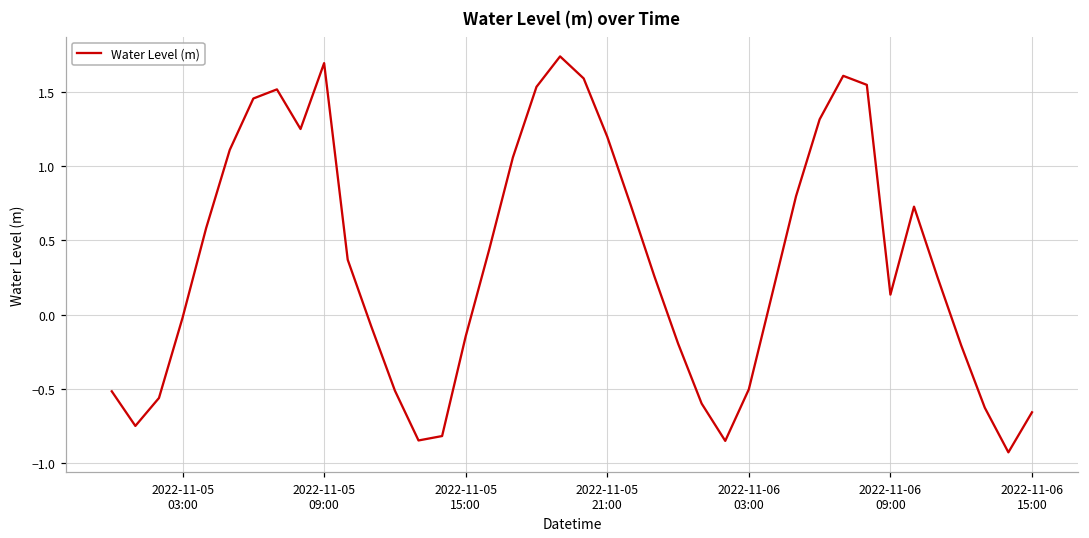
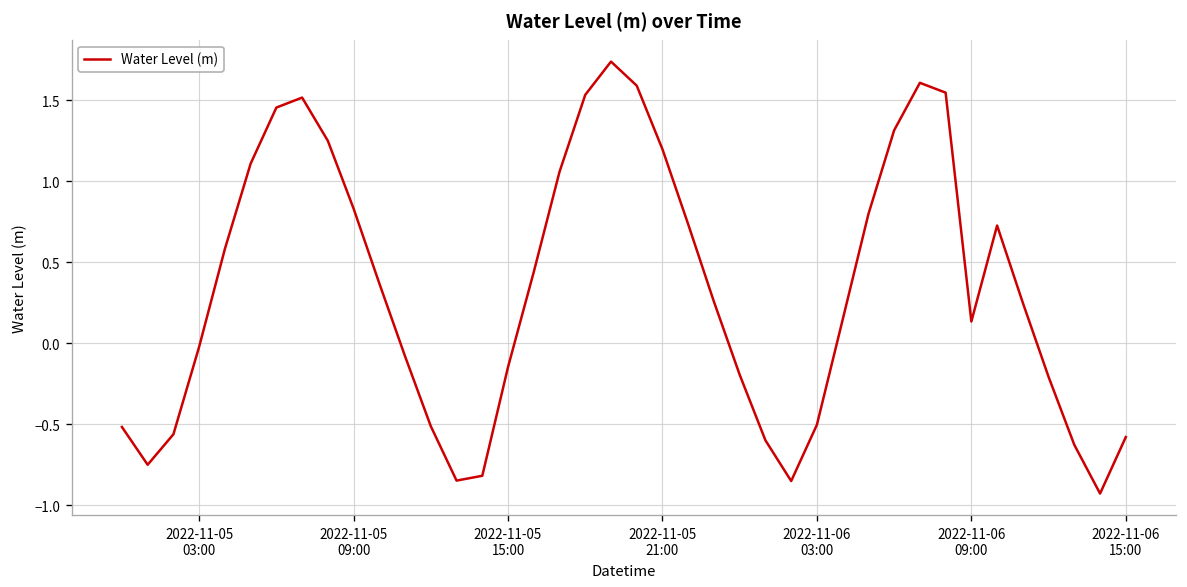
2022-11-05 09:00: 1.69 -> 0.83
2022-11-06 15:00: -0.66 -> -0.58
